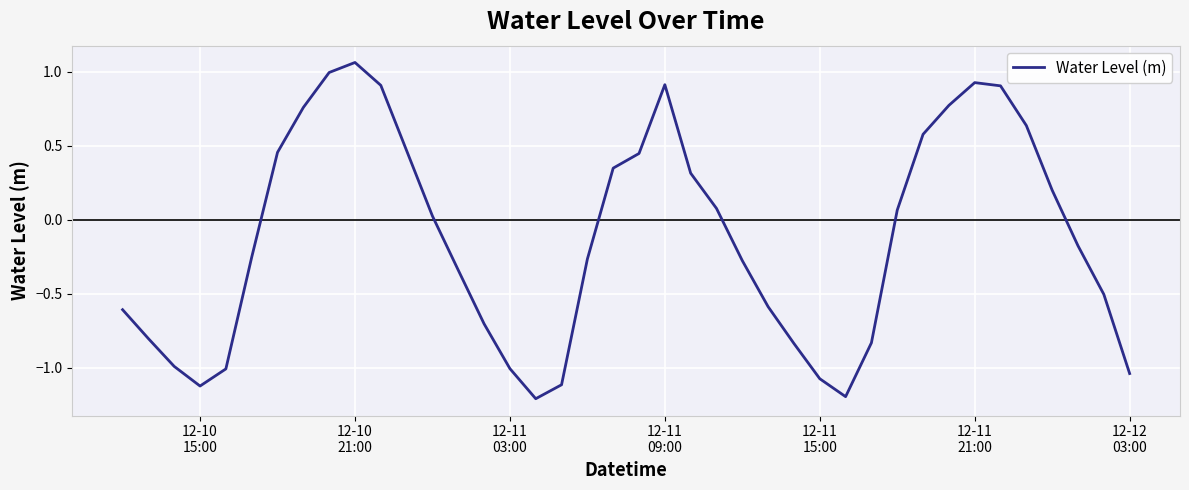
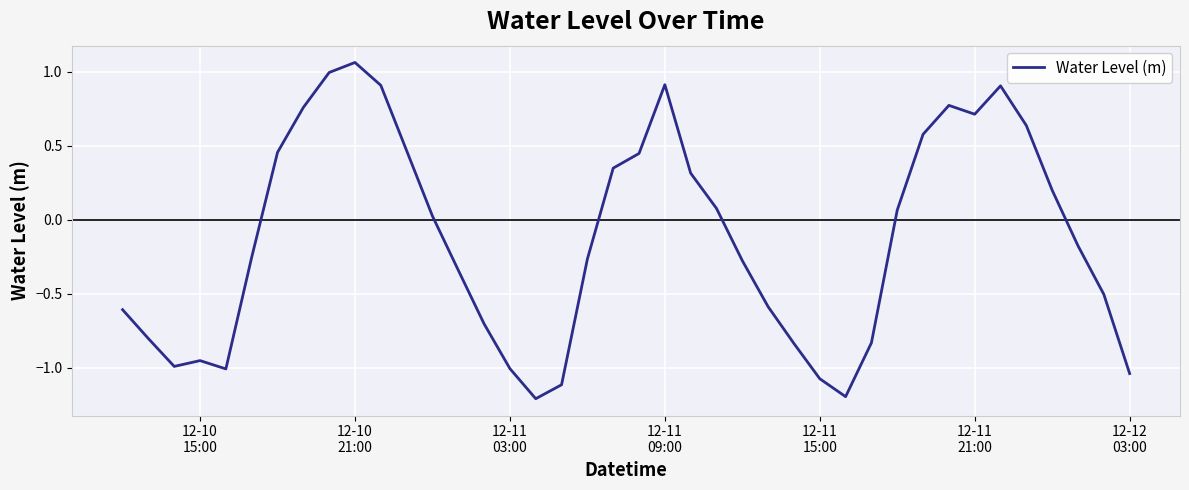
12-10 15:00: -1.12 -> -0.95
12-11 21:00: 0.93 -> 0.71
